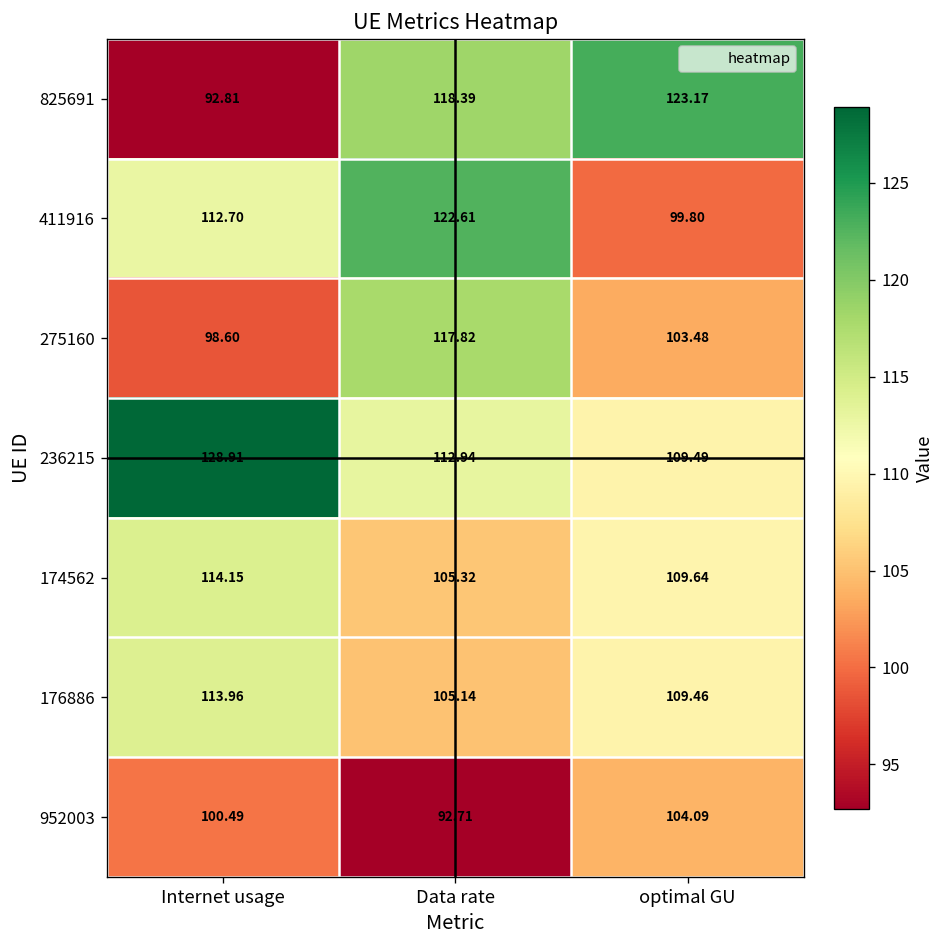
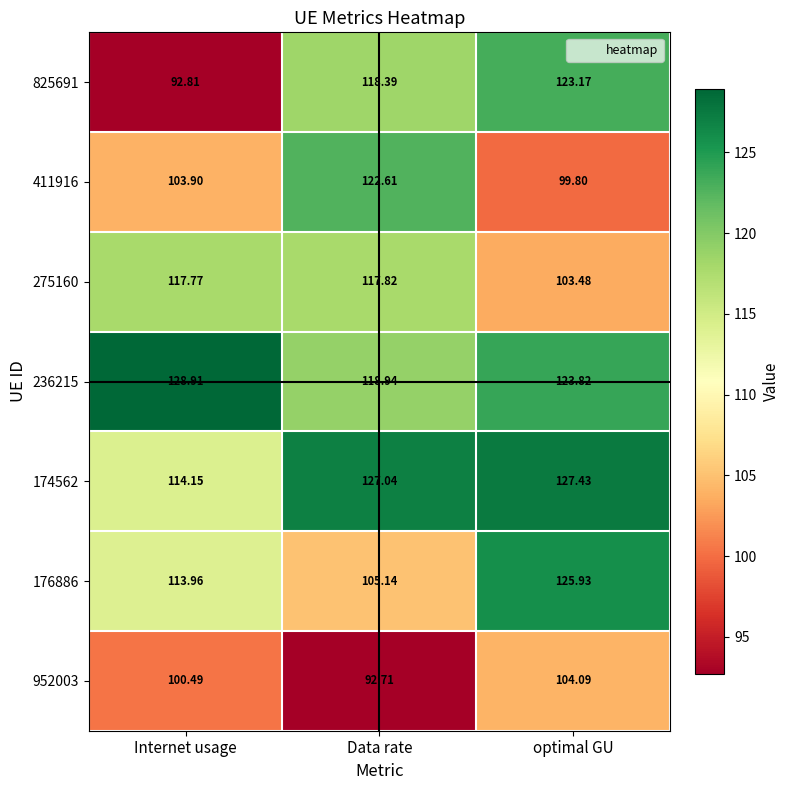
411916, Internet usage: 112.70 -> 103.90
275160, Internet usage: 98.60 -> 117.77
236215, Data rate: 112.94 -> 118.94
236215, optimal GU: 109.49 -> 123.82
174562, Data rate: 105.32 -> 127.04
174562, optimal GU: 109.64 -> 127.43
176886, optimal GU: 109.46 -> 125.93
